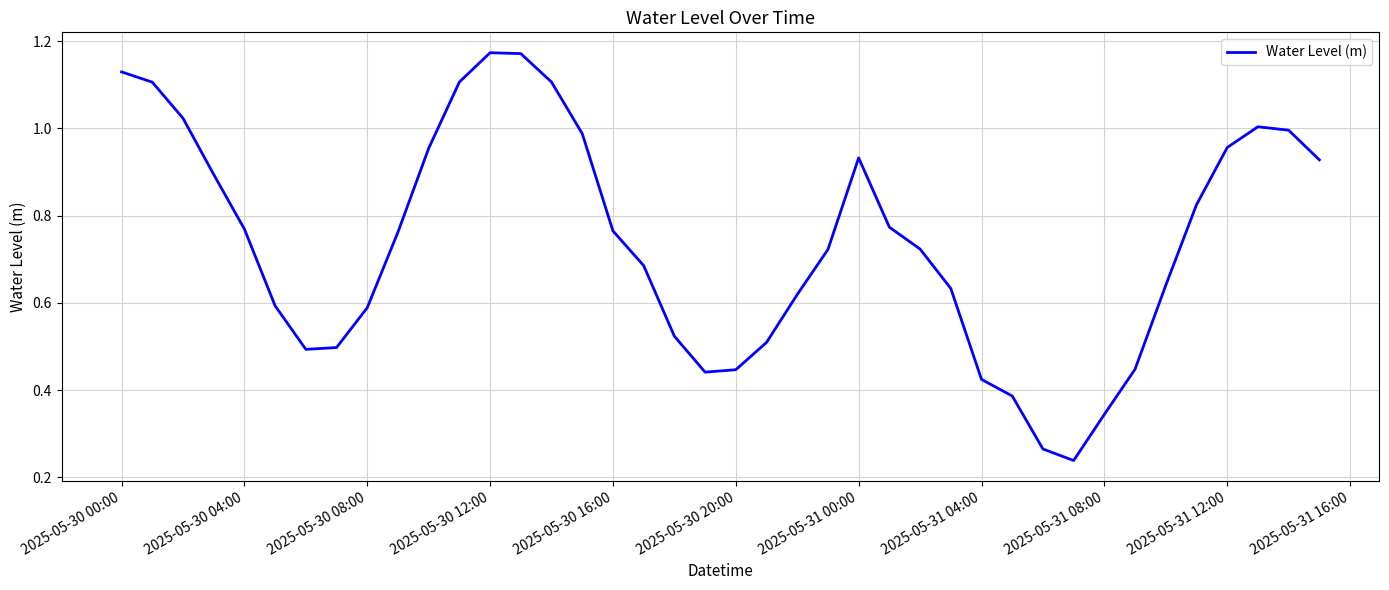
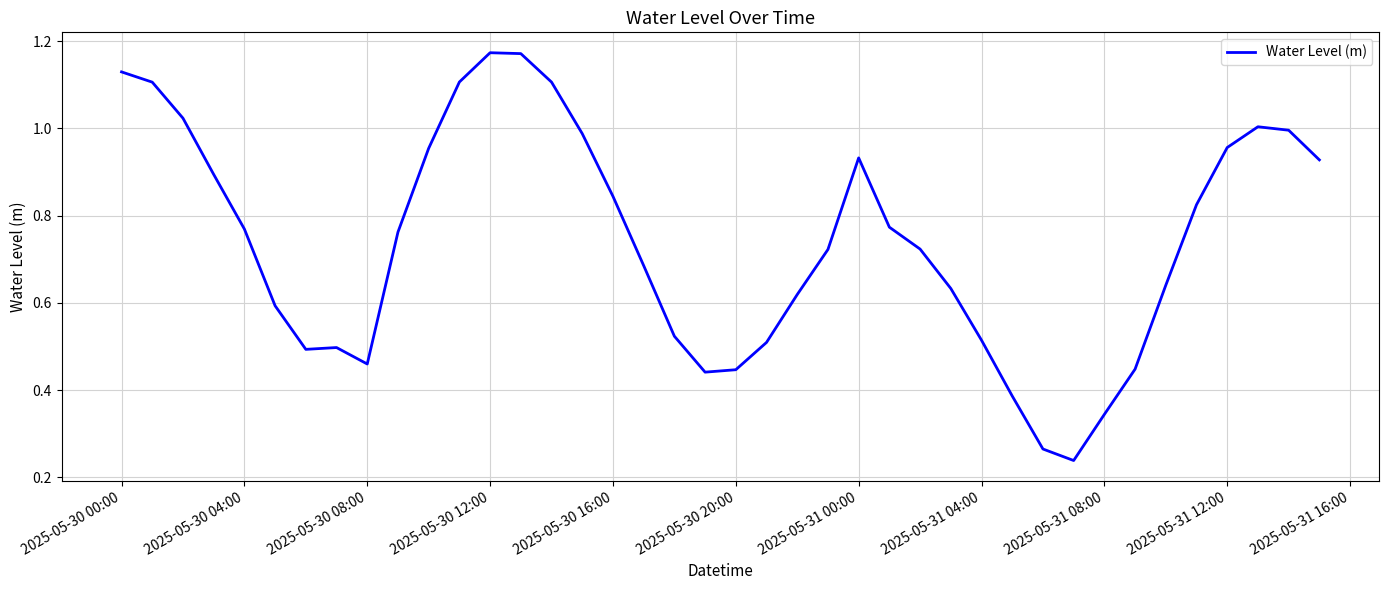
2025-05-30 08:00: 0.59 -> 0.46
2025-05-30 16:00: 0.76 -> 0.84
2025-05-31 04:00: 0.42 -> 0.51
